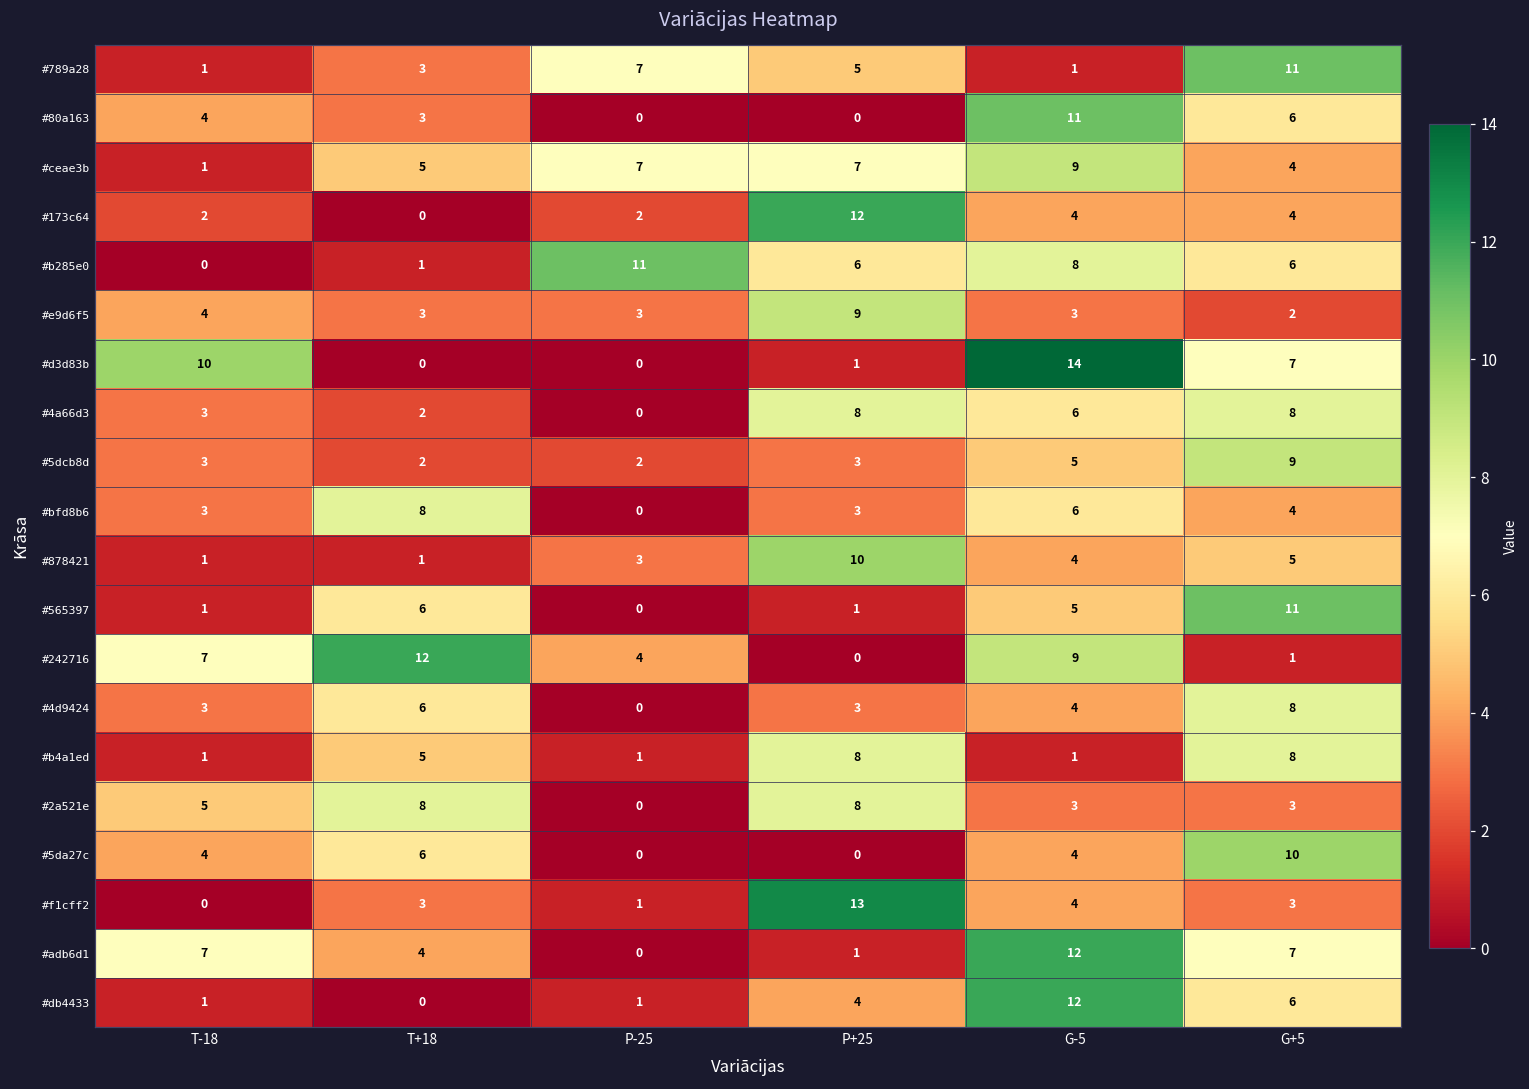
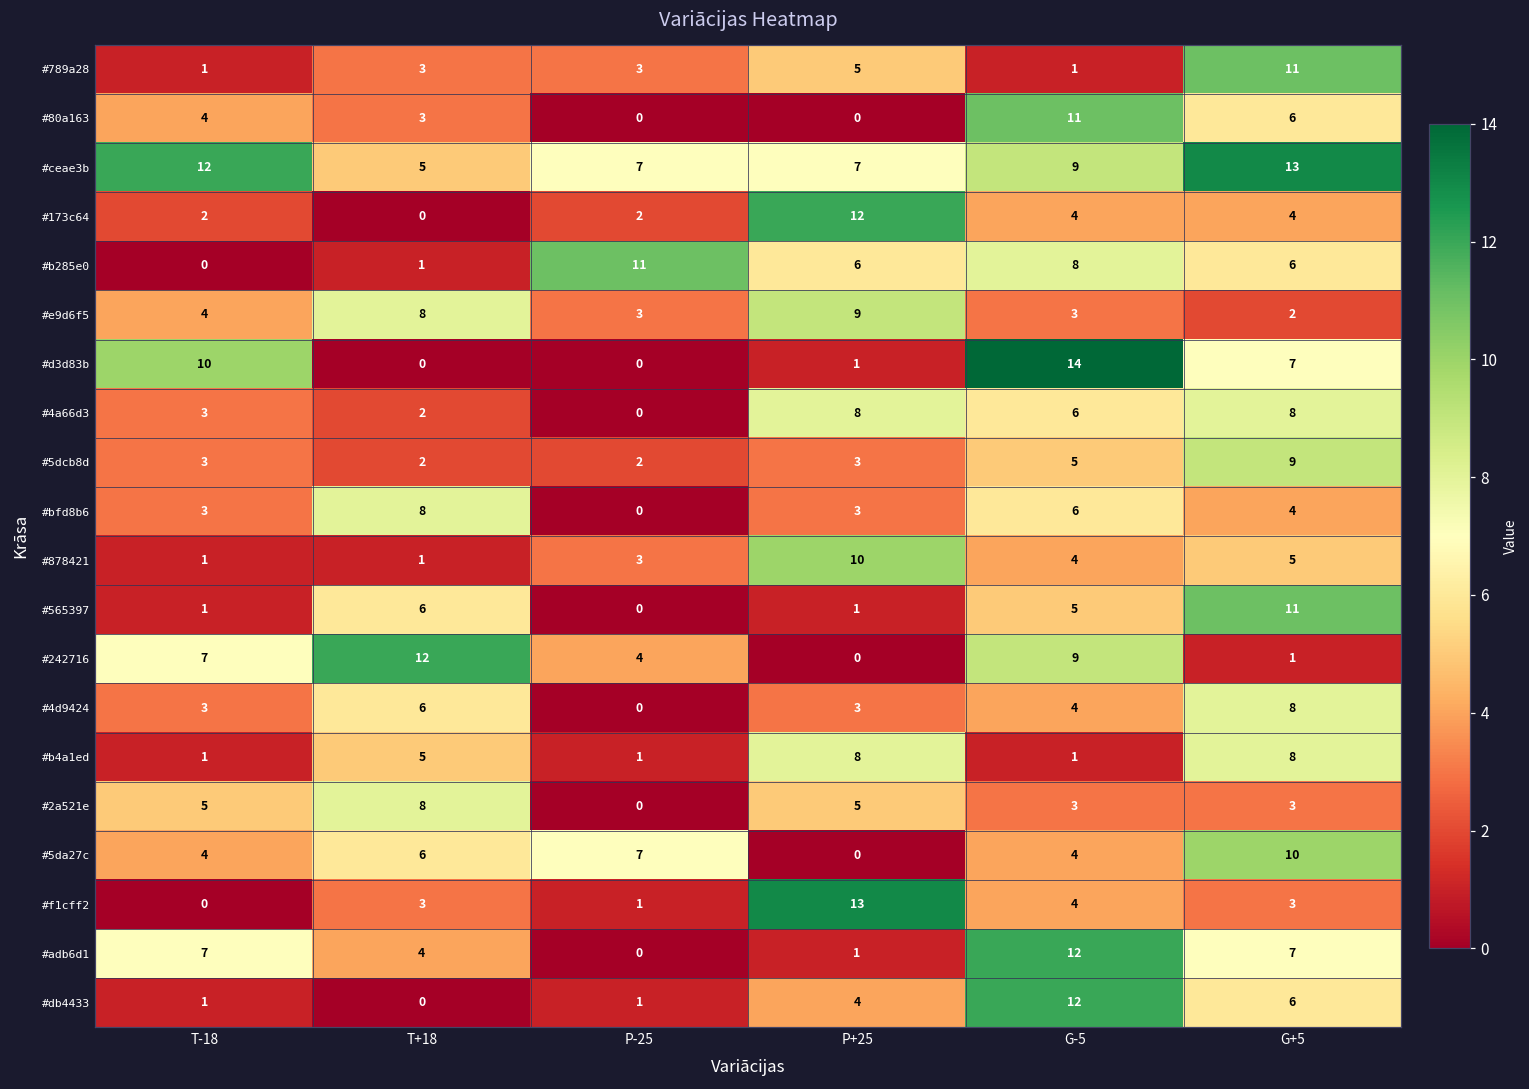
#789a28, P-25: 7 -> 3
#ceae3b, T-18: 1 -> 12
#ceae3b, G+5: 4 -> 13
#e9d6f5, T+18: 3 -> 8
#2a521e, P+25: 8 -> 5
#5da27c, P-25: 0 -> 7
